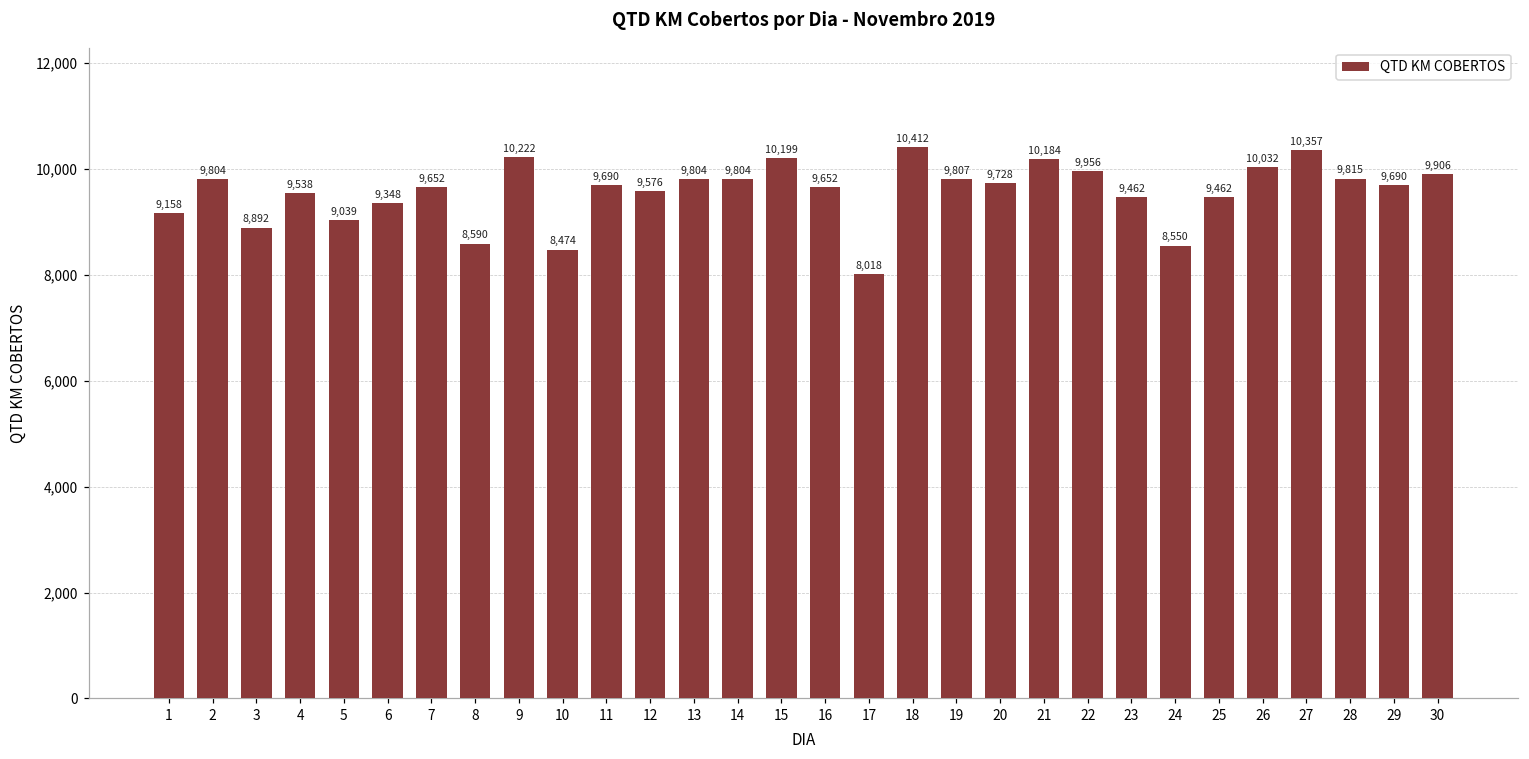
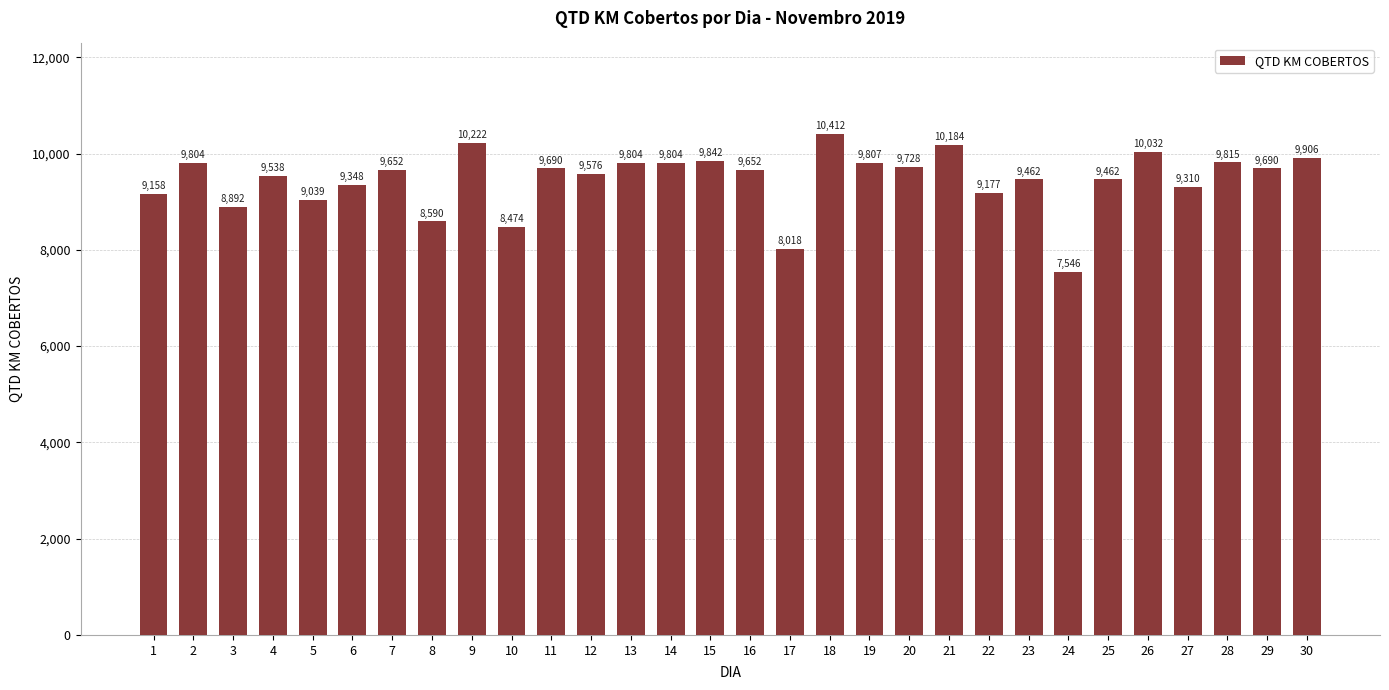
15: 10,199 -> 9,842
22: 9,956 -> 9,177
24: 8,550 -> 7,546
27: 10,357 -> 9,310
